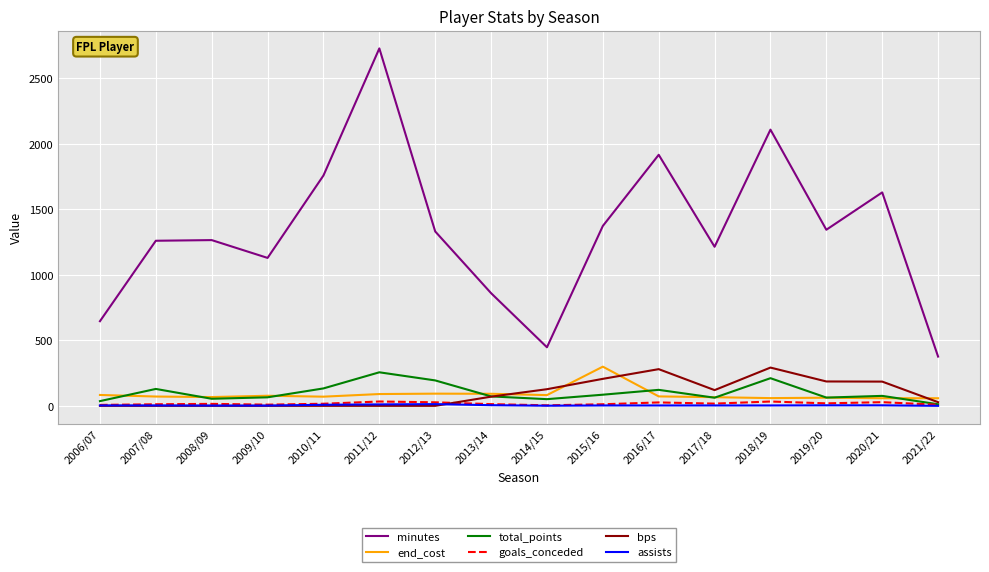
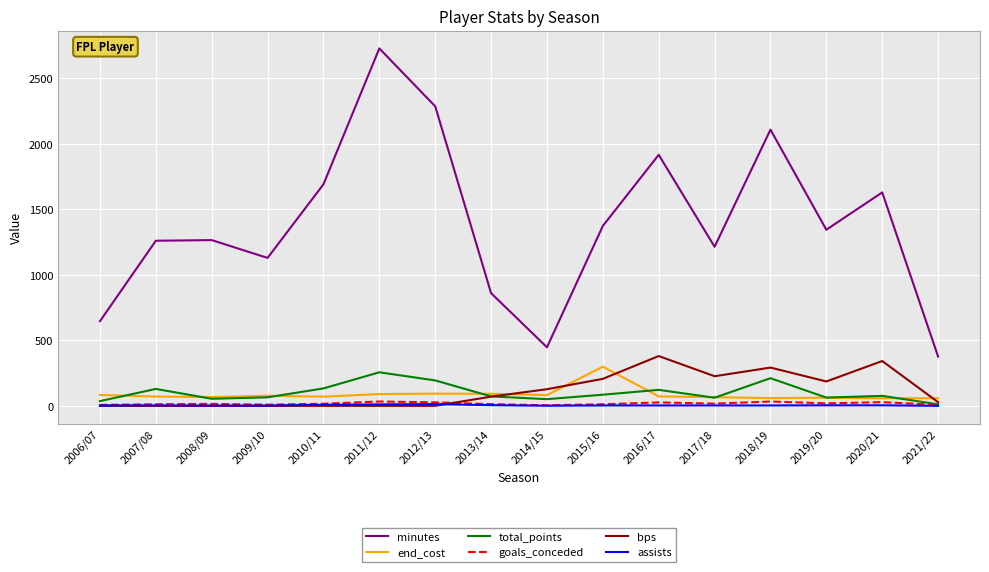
minutes, 2010/11: 1760 -> 1690
minutes, 2012/13: 1330 -> 2290
bps, 2016/17: 280 -> 380
bps, 2017/18: 120 -> 230
bps, 2020/21: 190 -> 340
